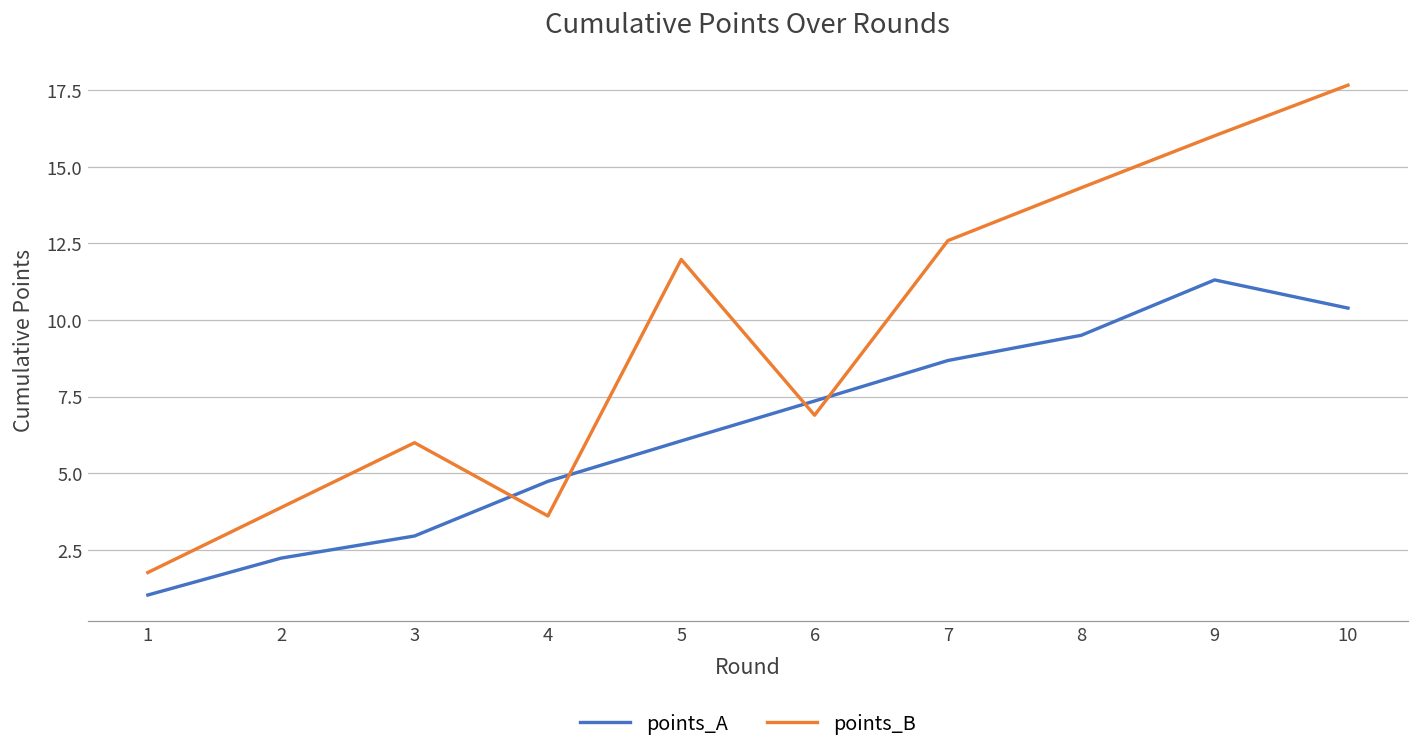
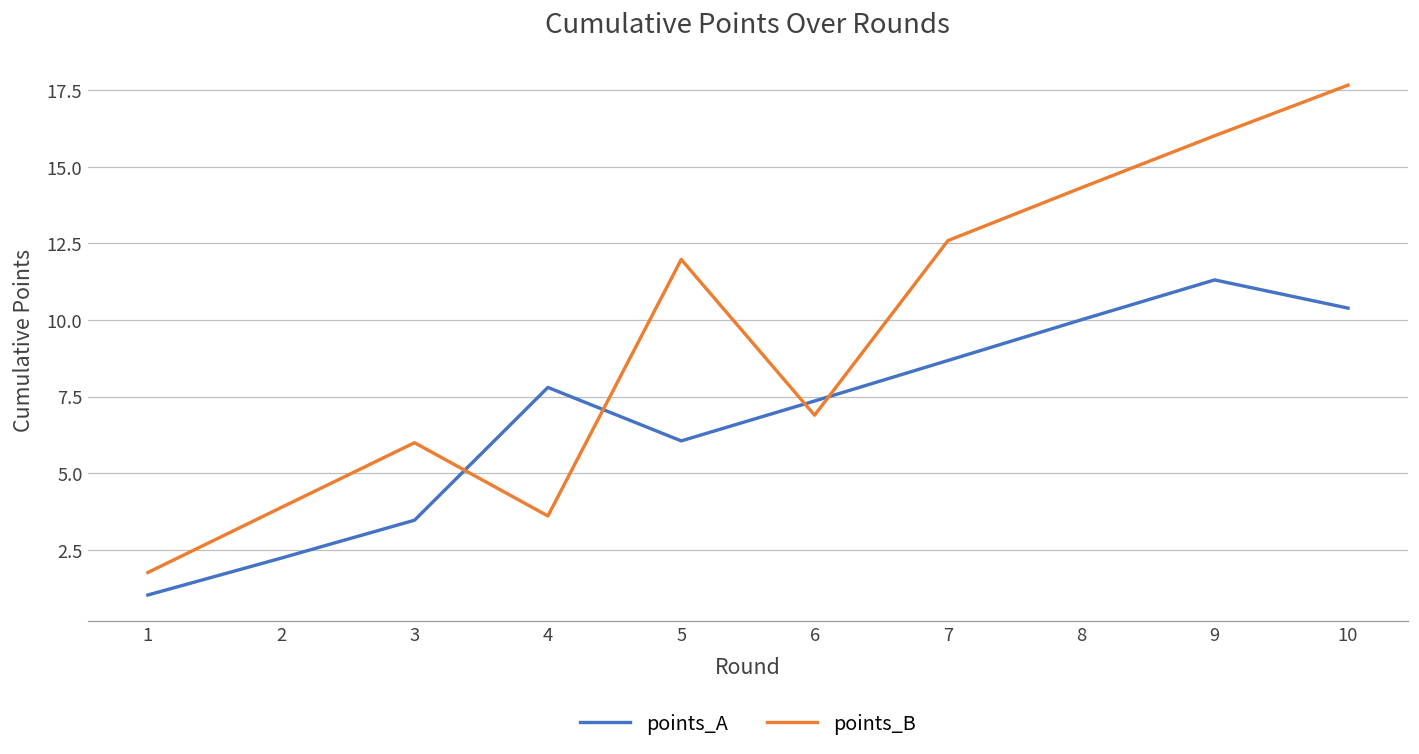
points_A, 3: 2.9 -> 3.5
points_A, 4: 4.7 -> 7.8
points_A, 8: 9.5 -> 10.0
